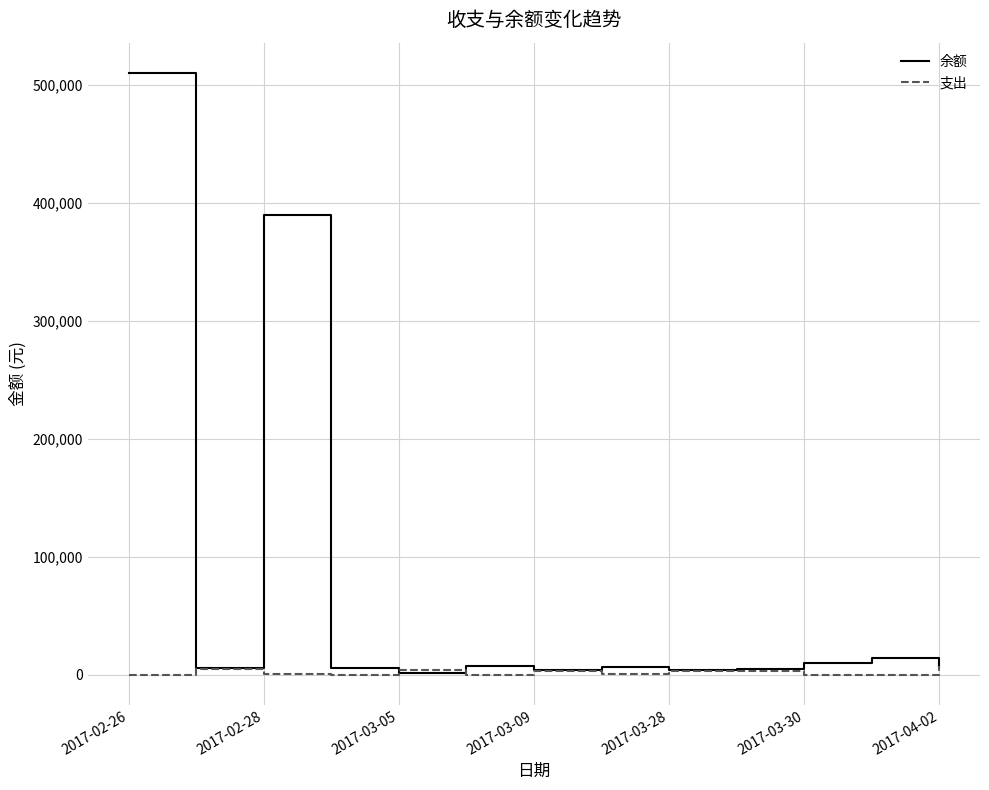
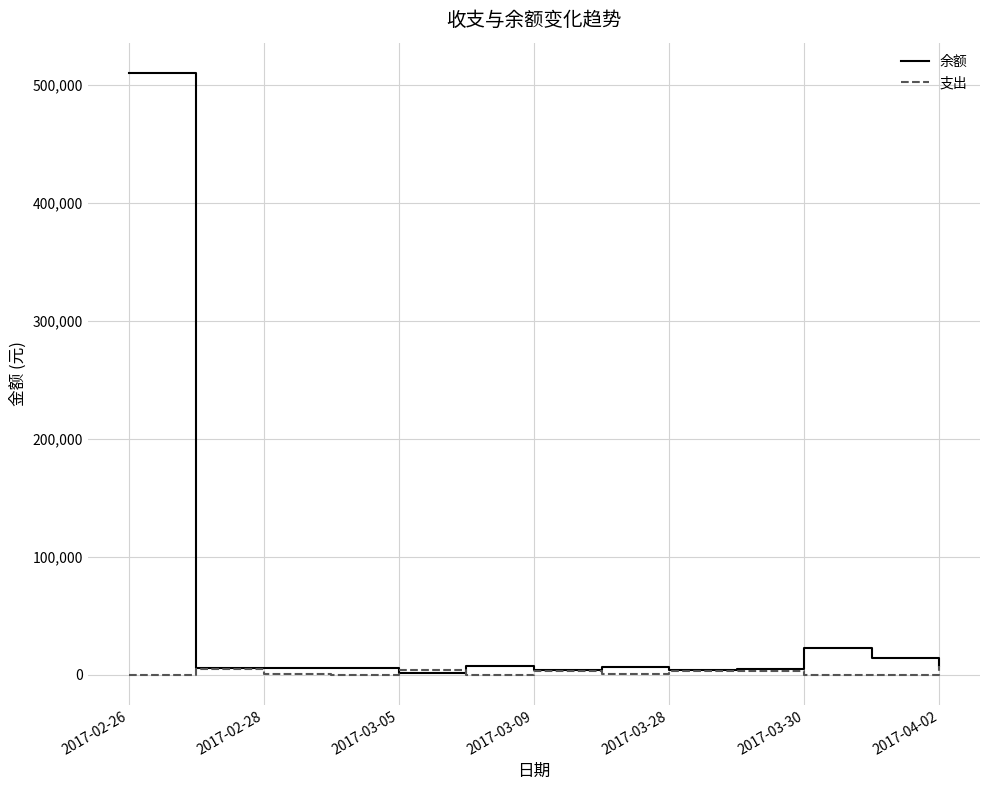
余额, 2017-02-28: 390,000 -> 5,000
余额, 2017-03-30: 10,000 -> 23,000
